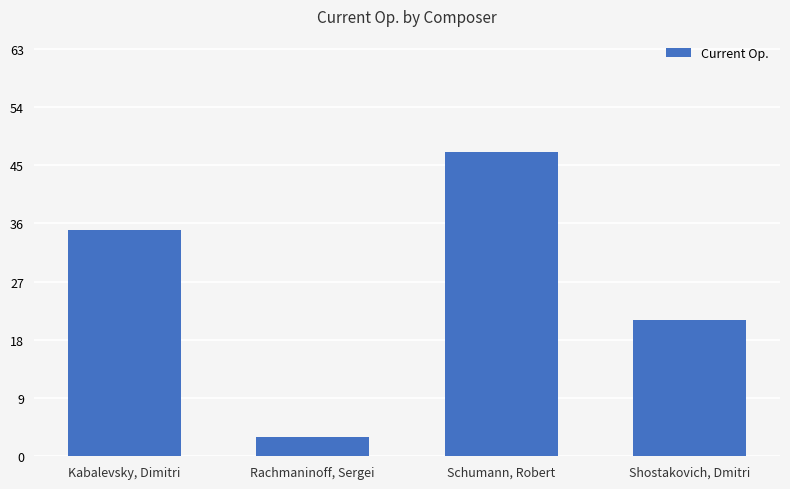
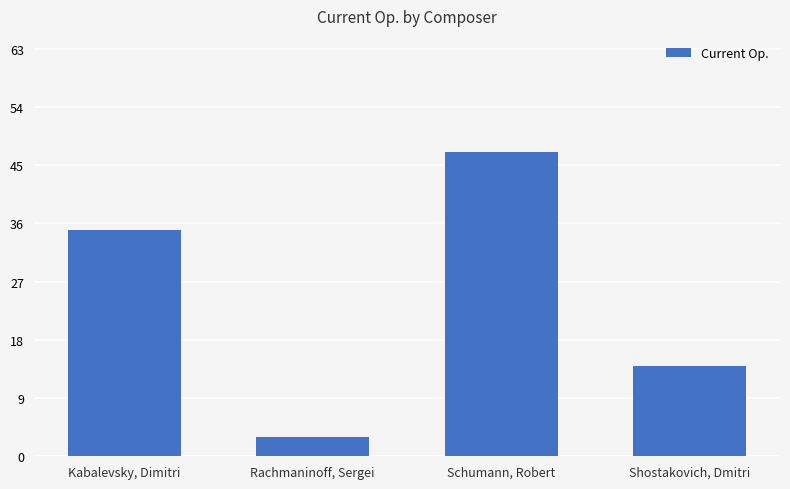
Shostakovich, Dmitri: 21 -> 14
